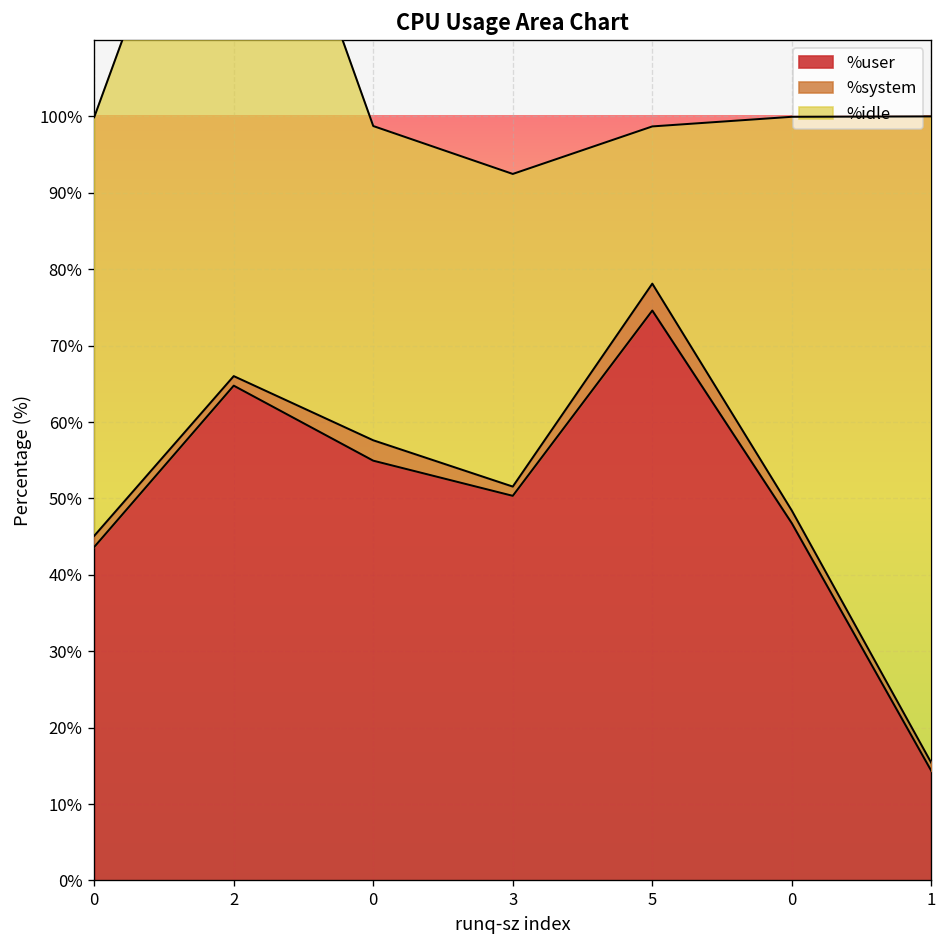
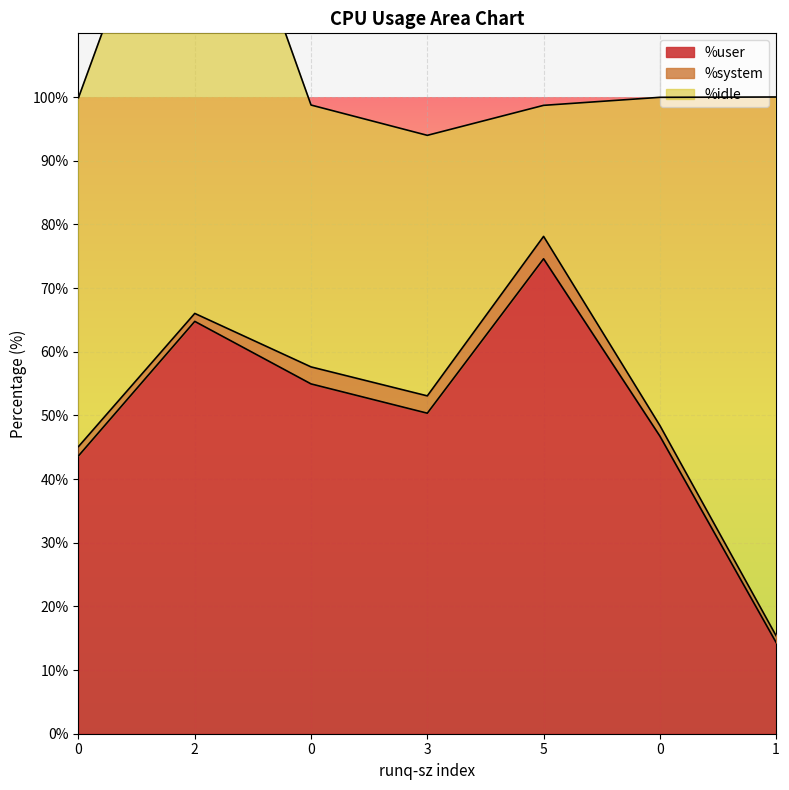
%system, 3: 1% -> 3%
